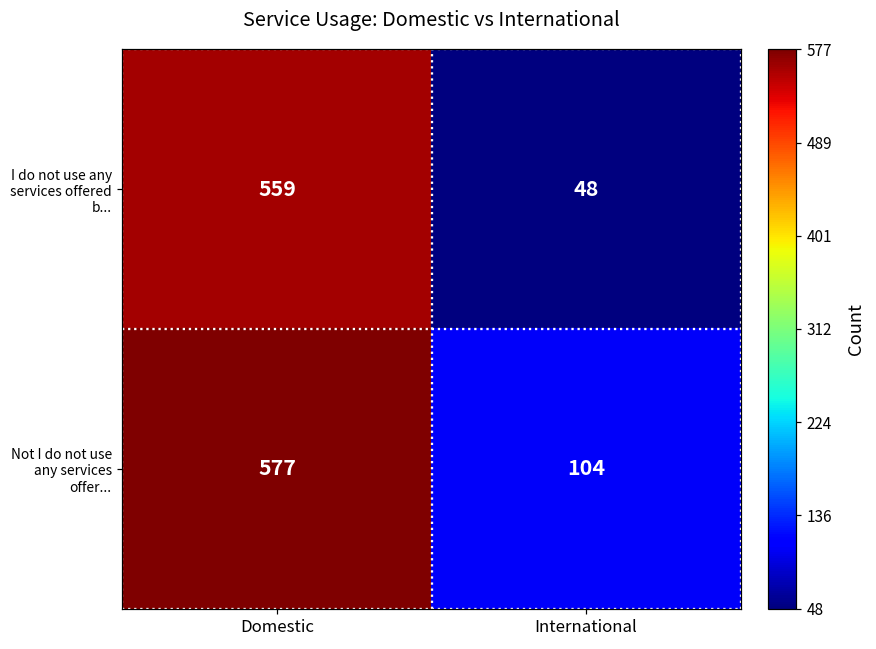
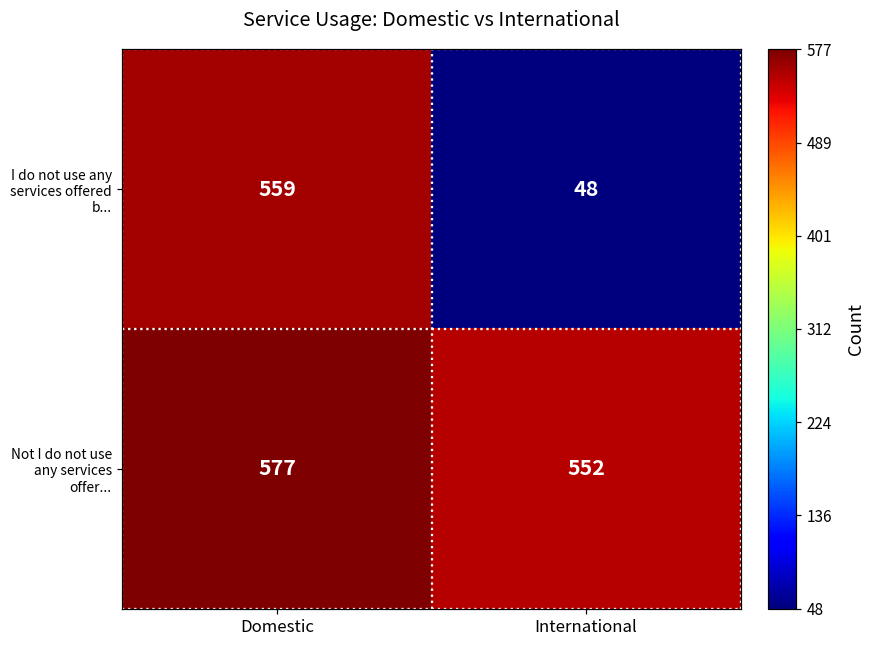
Not I do not use any services offer..., International: 104 -> 552
